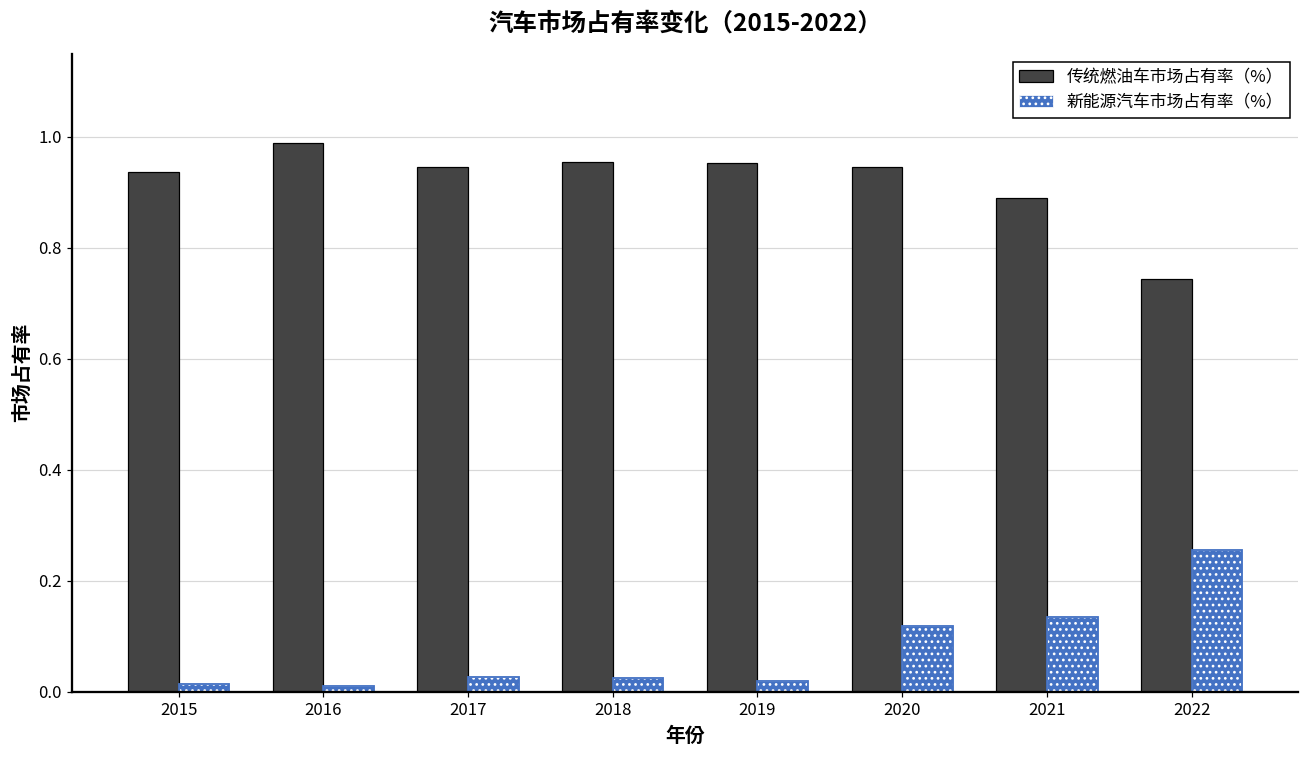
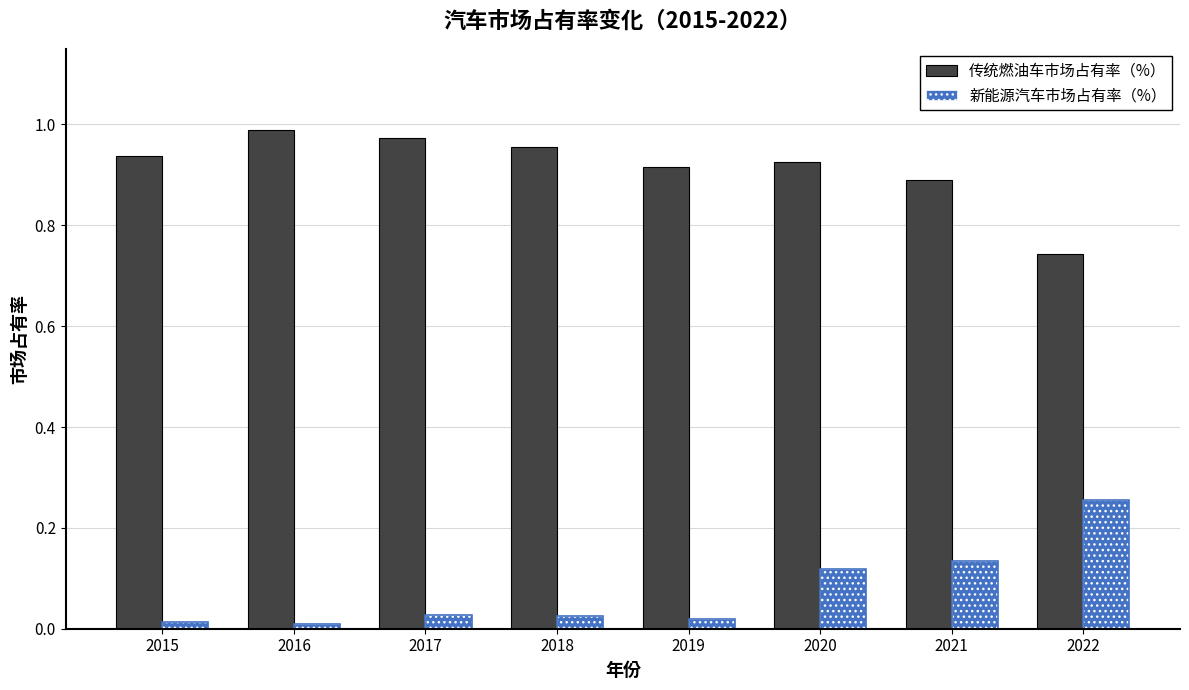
传统燃油车市场占有率（%）, 2017: 0.95 -> 0.97
传统燃油车市场占有率（%）, 2019: 0.95 -> 0.92
传统燃油车市场占有率（%）, 2020: 0.95 -> 0.92
